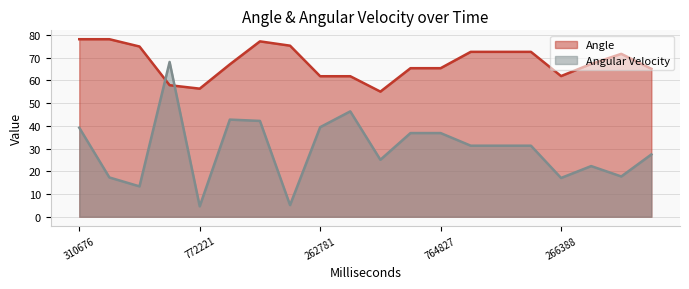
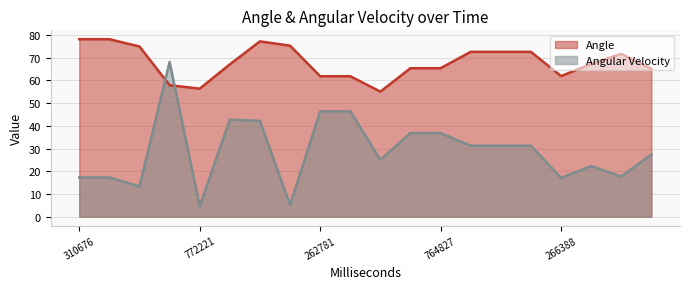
Angular Velocity, 310676: 39 -> 17
Angular Velocity, 262781: 39 -> 46
